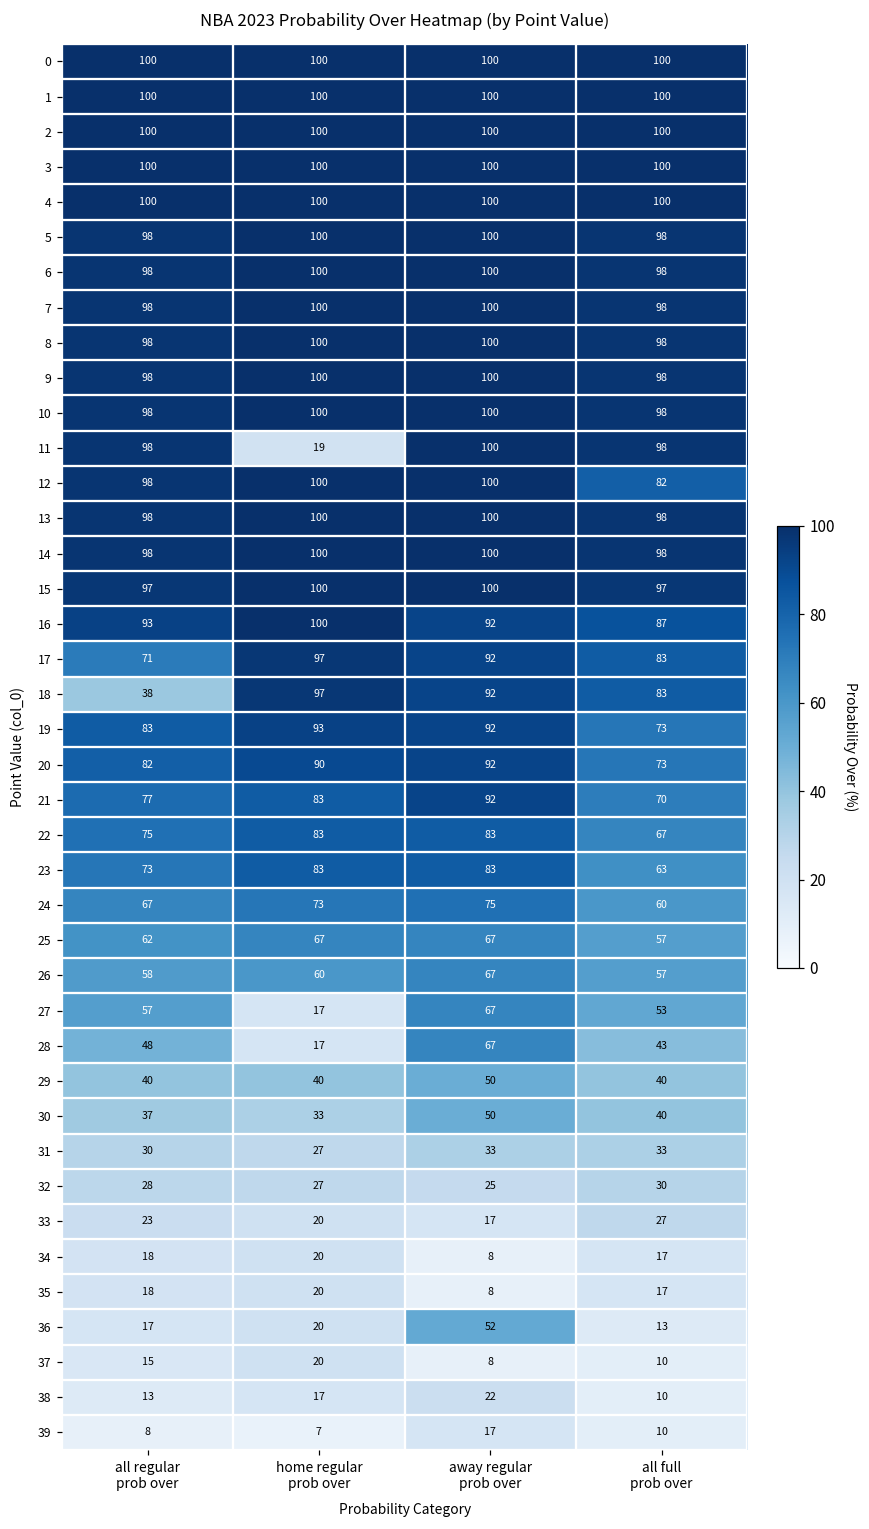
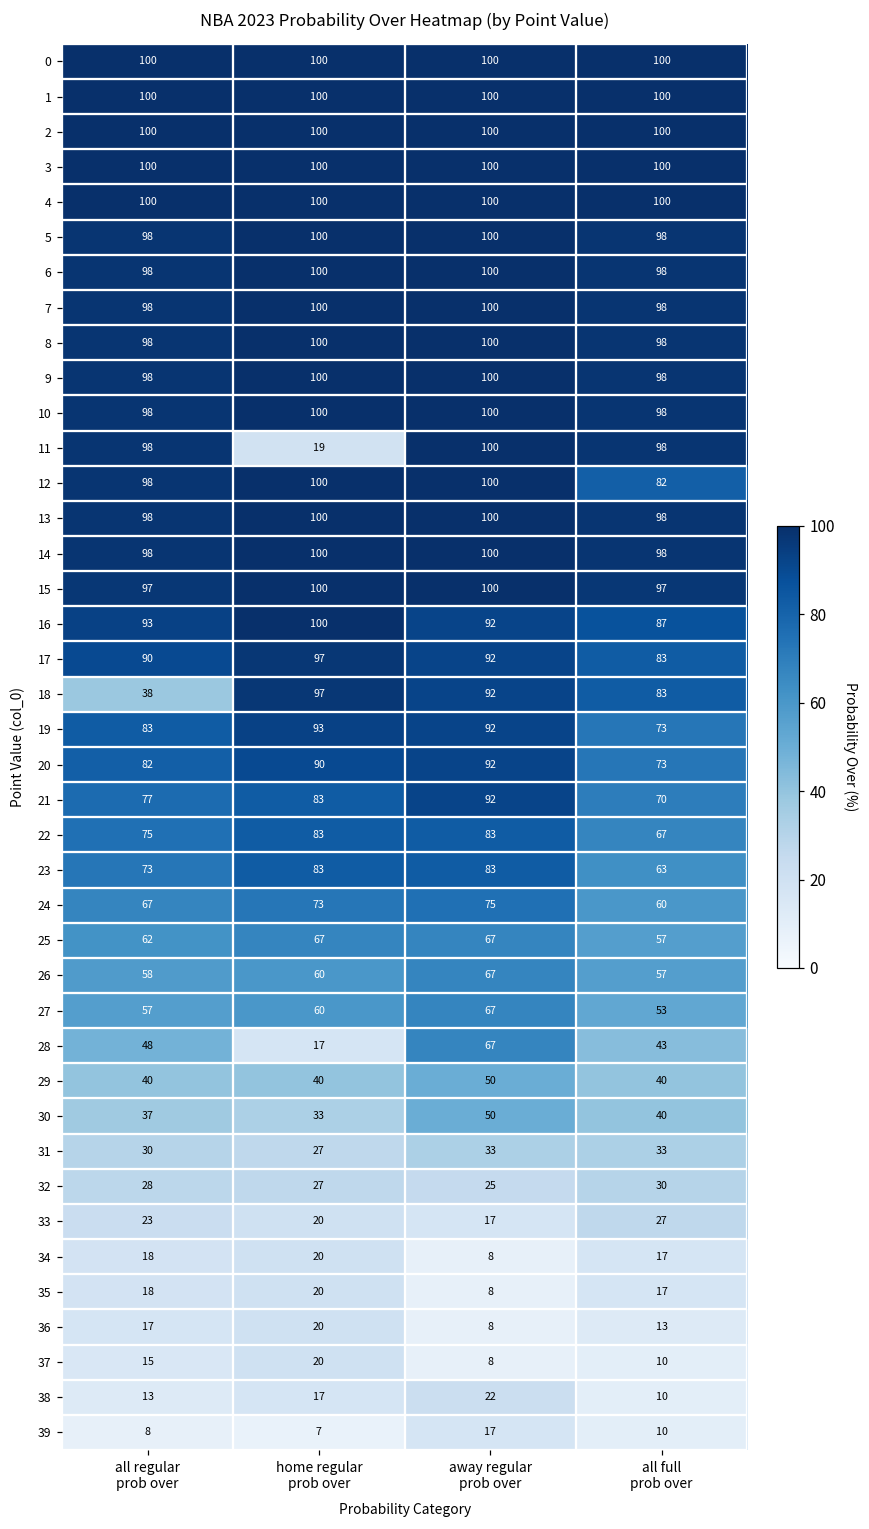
17, all regular prob over: 71 -> 90
27, home regular prob over: 17 -> 60
36, away regular prob over: 52 -> 8
